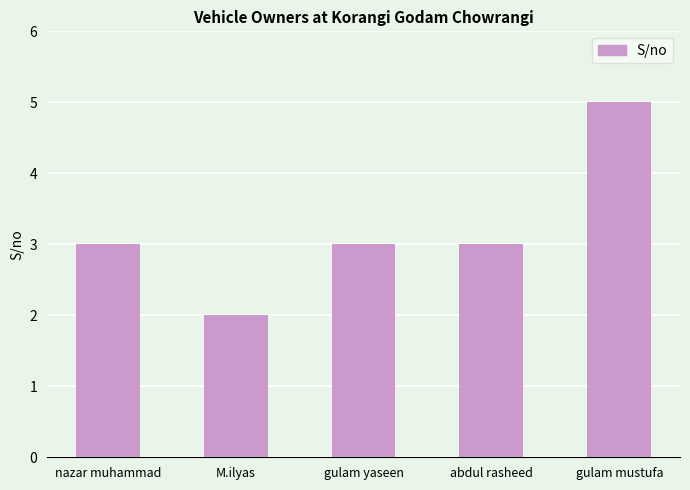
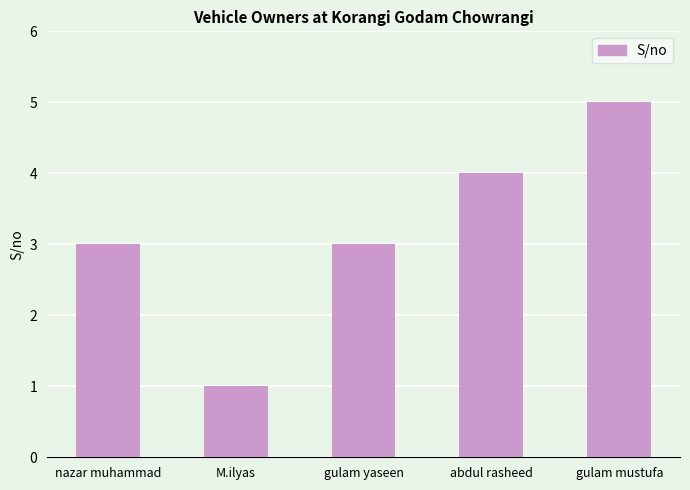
M.ilyas: 2 -> 1
abdul rasheed: 3 -> 4
